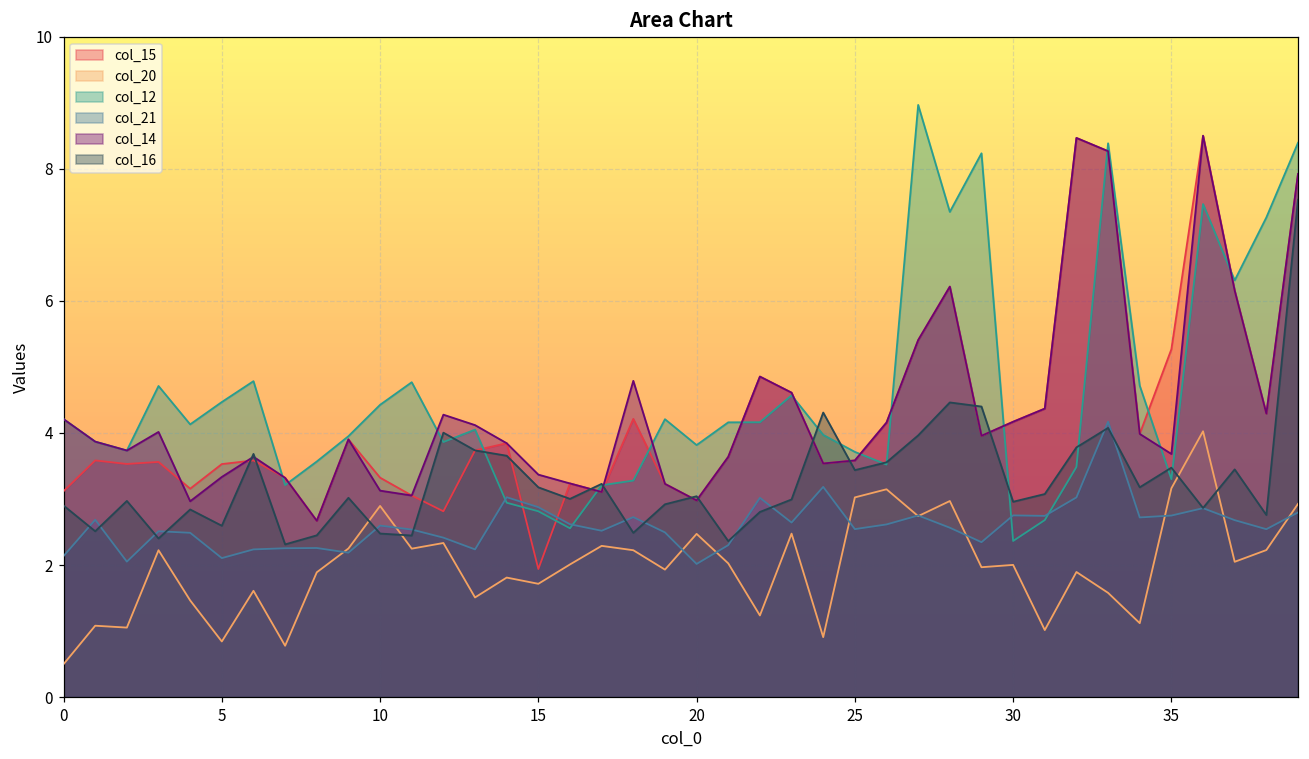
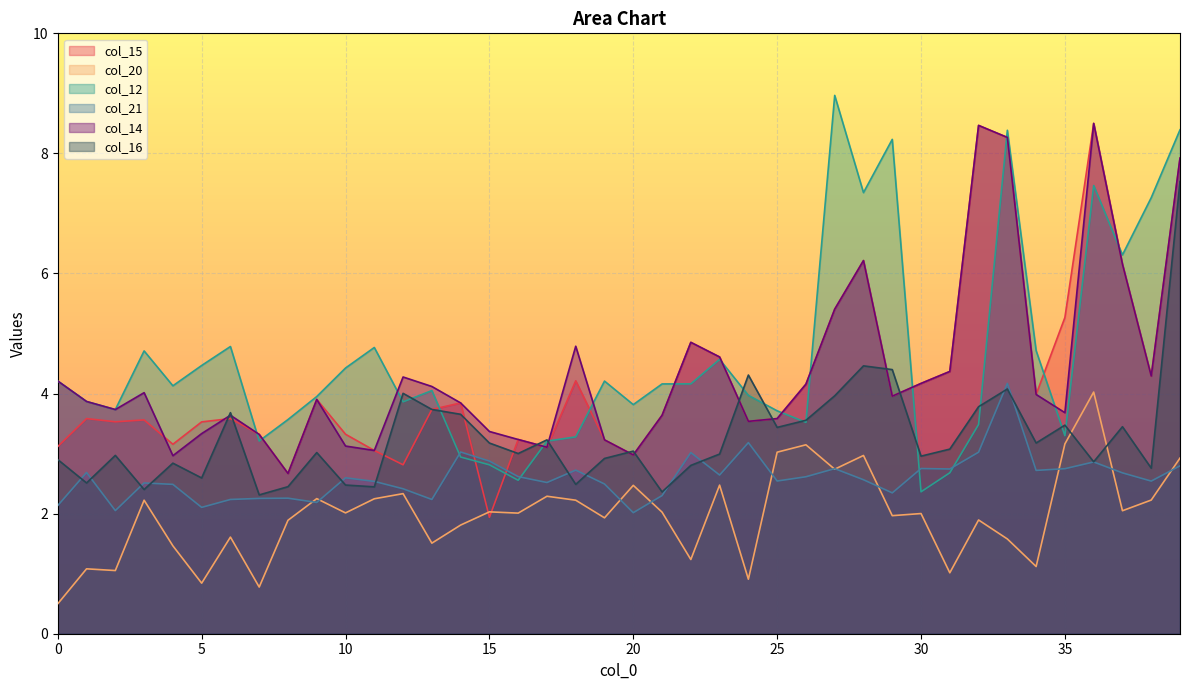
col_20, 10: 2.9 -> 2.0
col_20, 15: 1.7 -> 2.0
